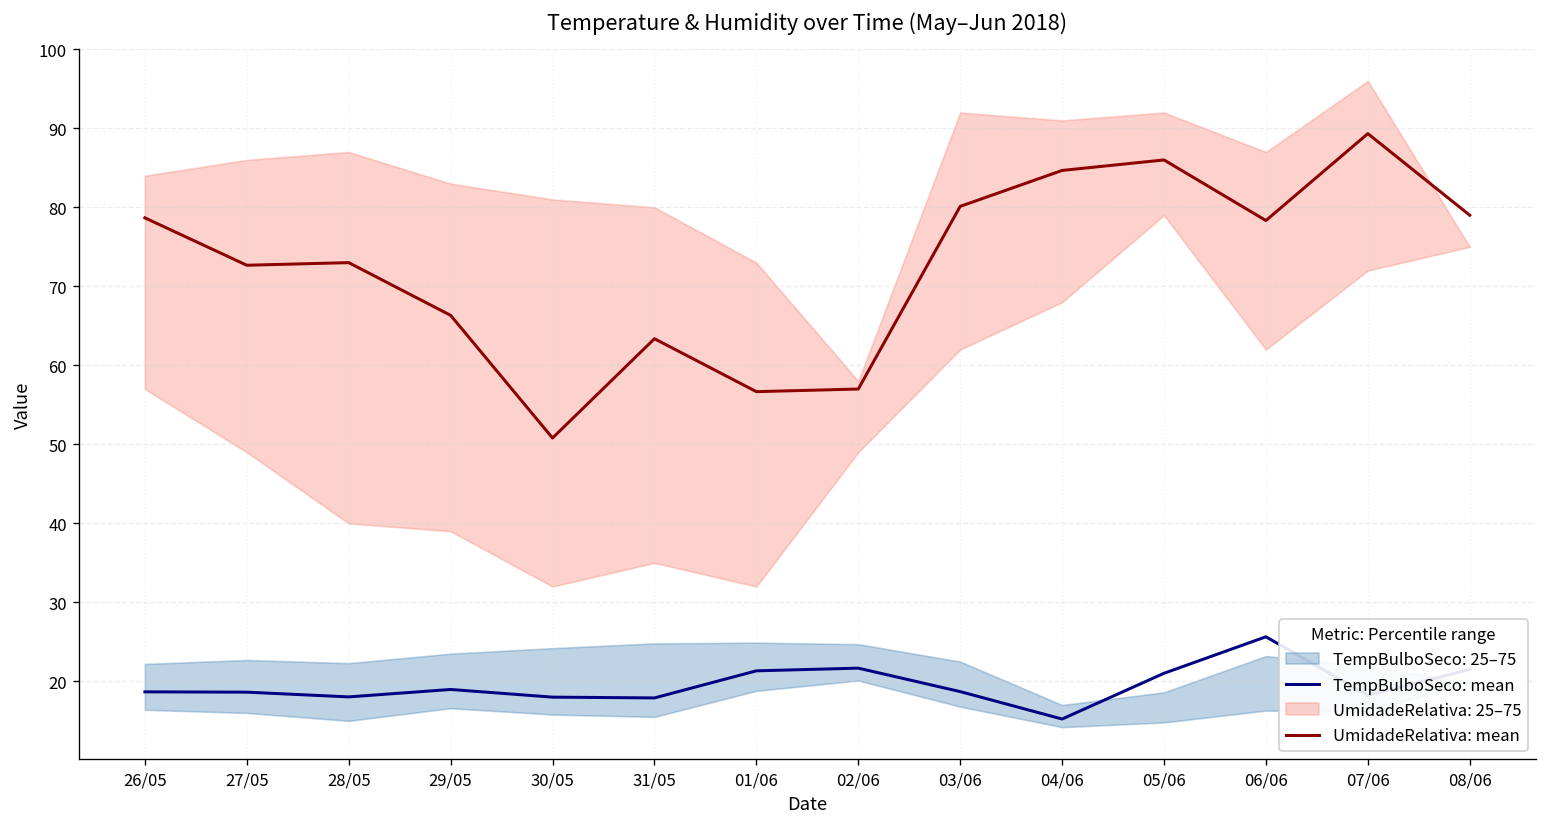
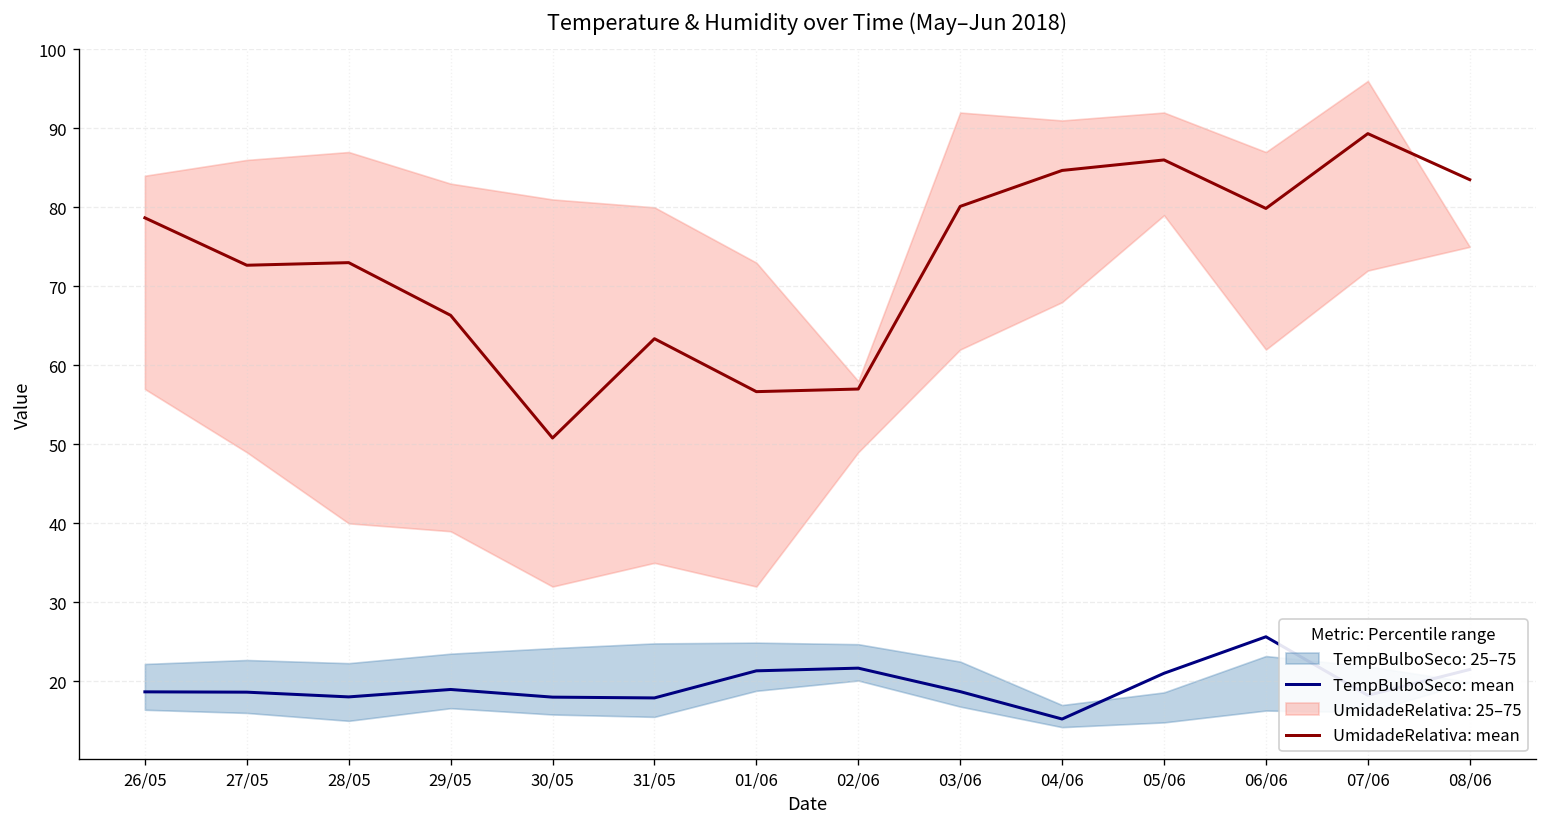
UmidadeRelativa: mean, 06/06: 78 -> 80
UmidadeRelativa: mean, 08/06: 79 -> 84
